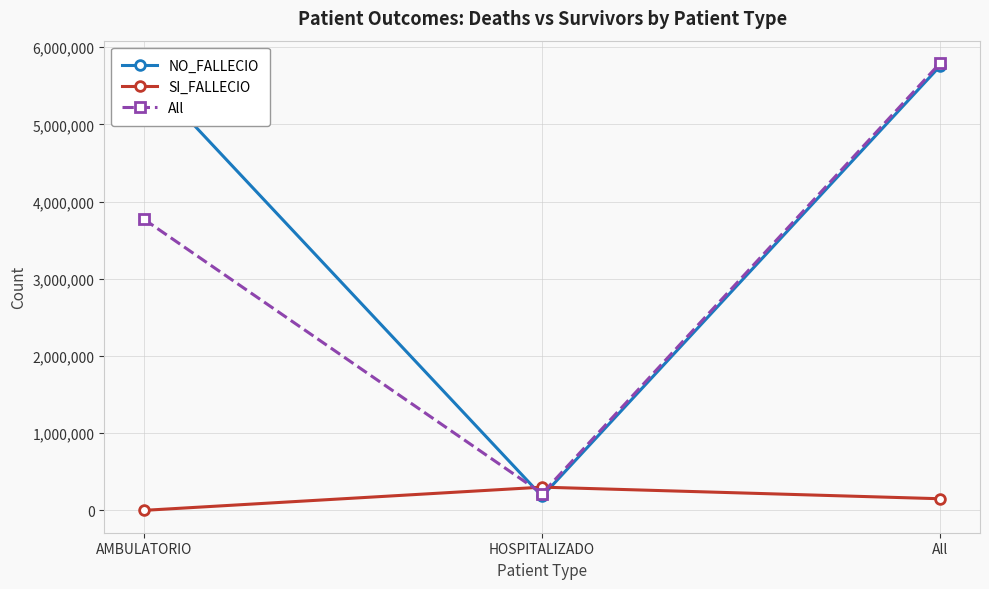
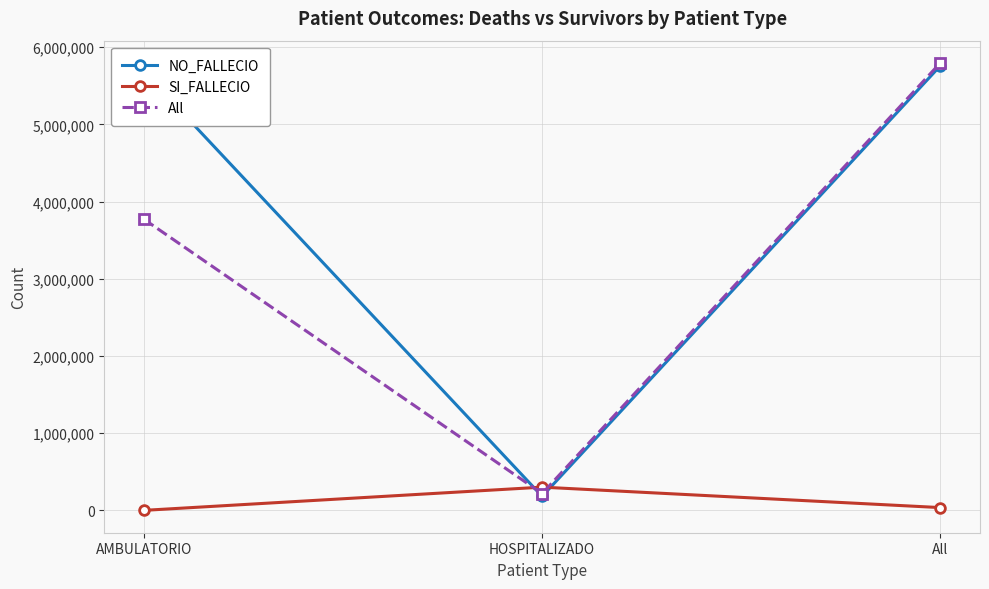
SI_FALLECIO, All: 200,000 -> 0
